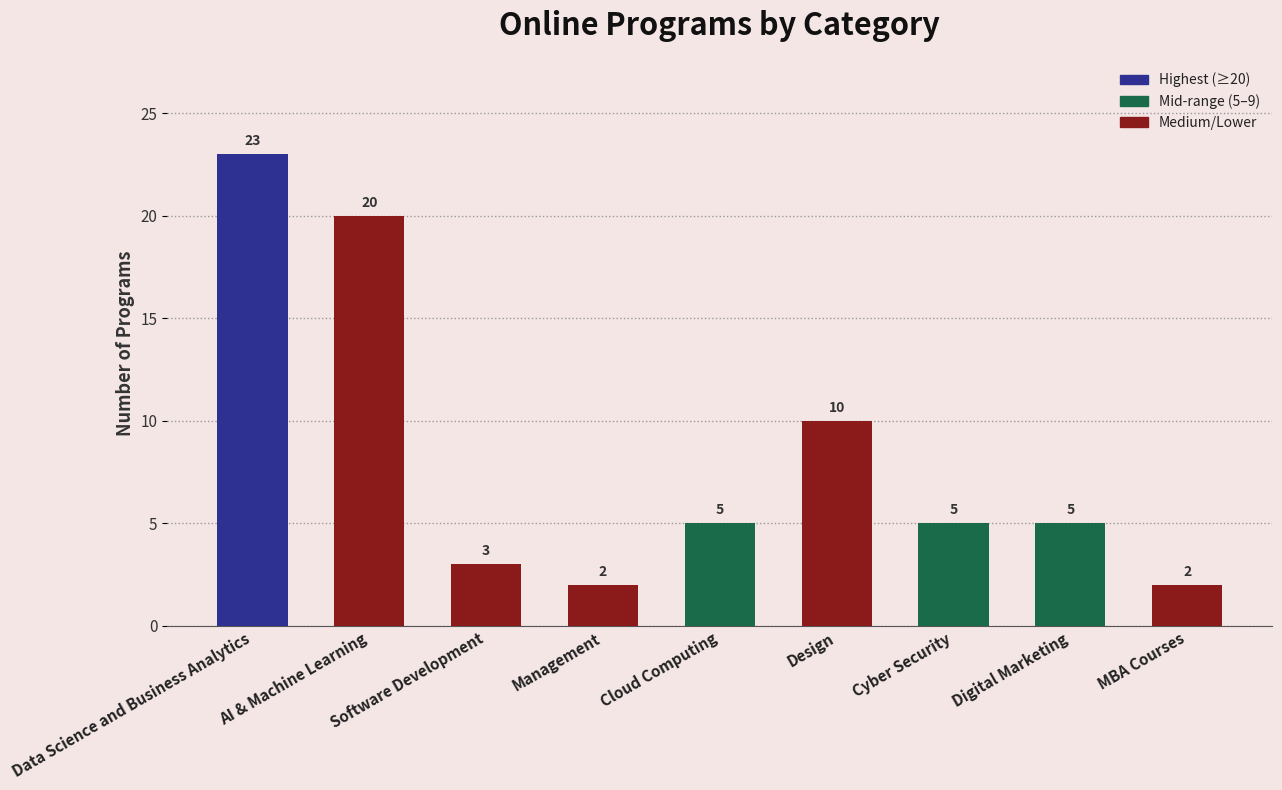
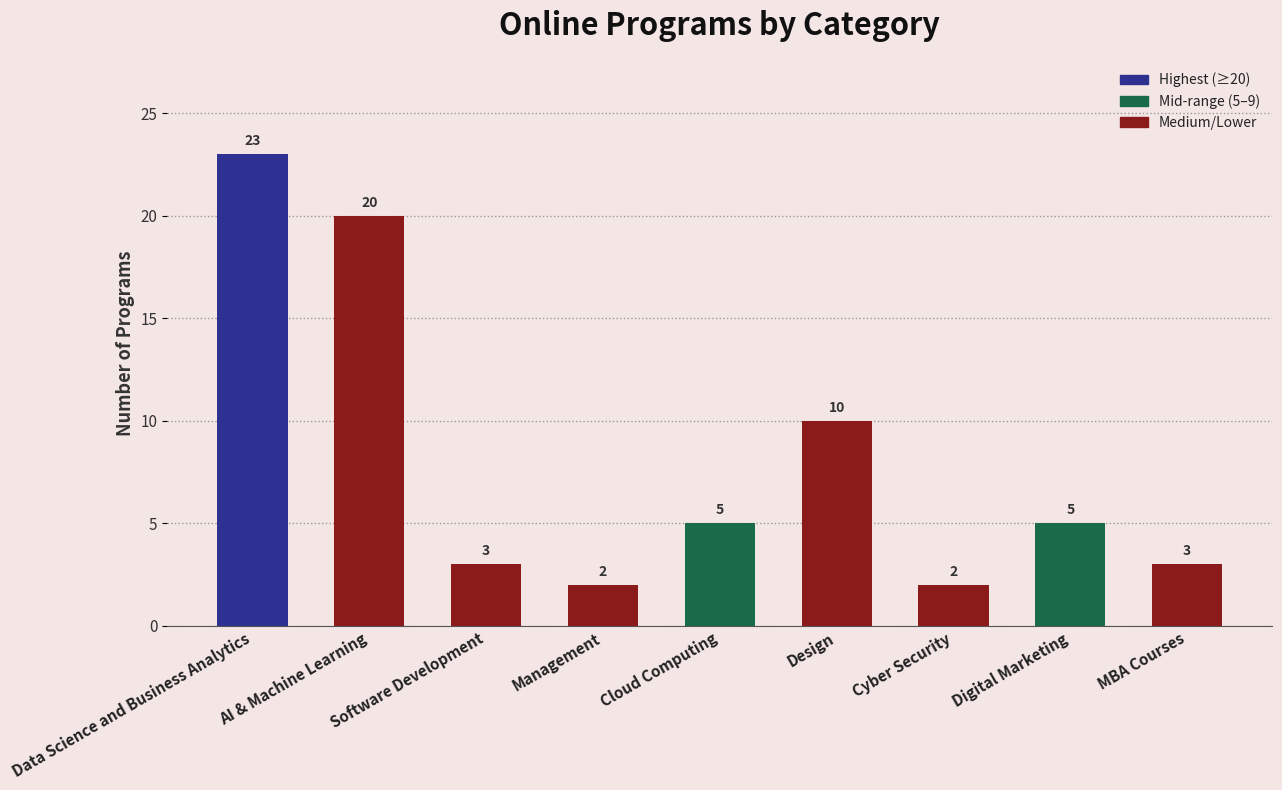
Cyber Security: 5 -> 2
MBA Courses: 2 -> 3
